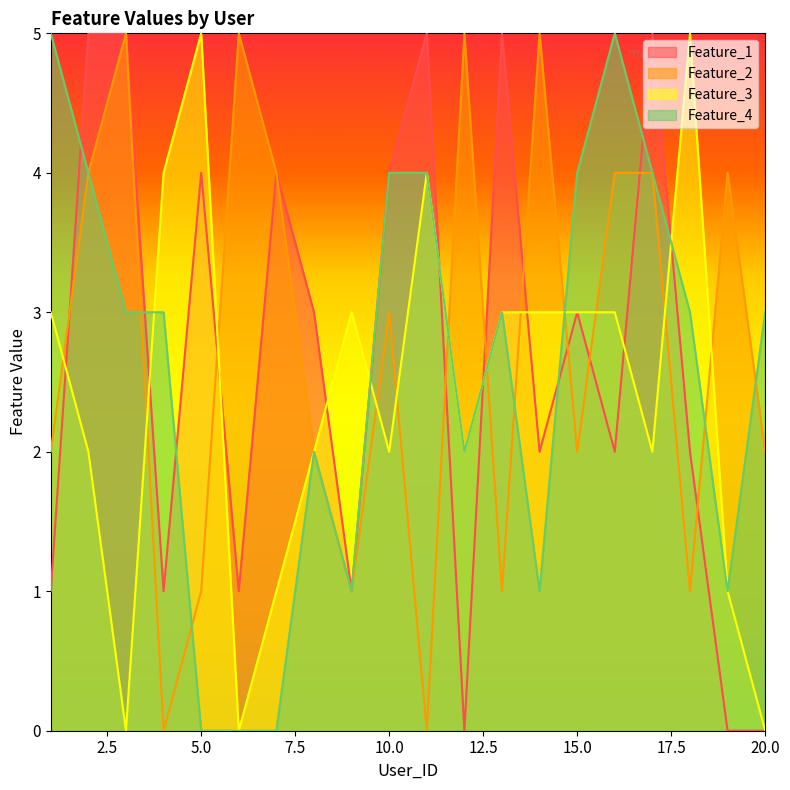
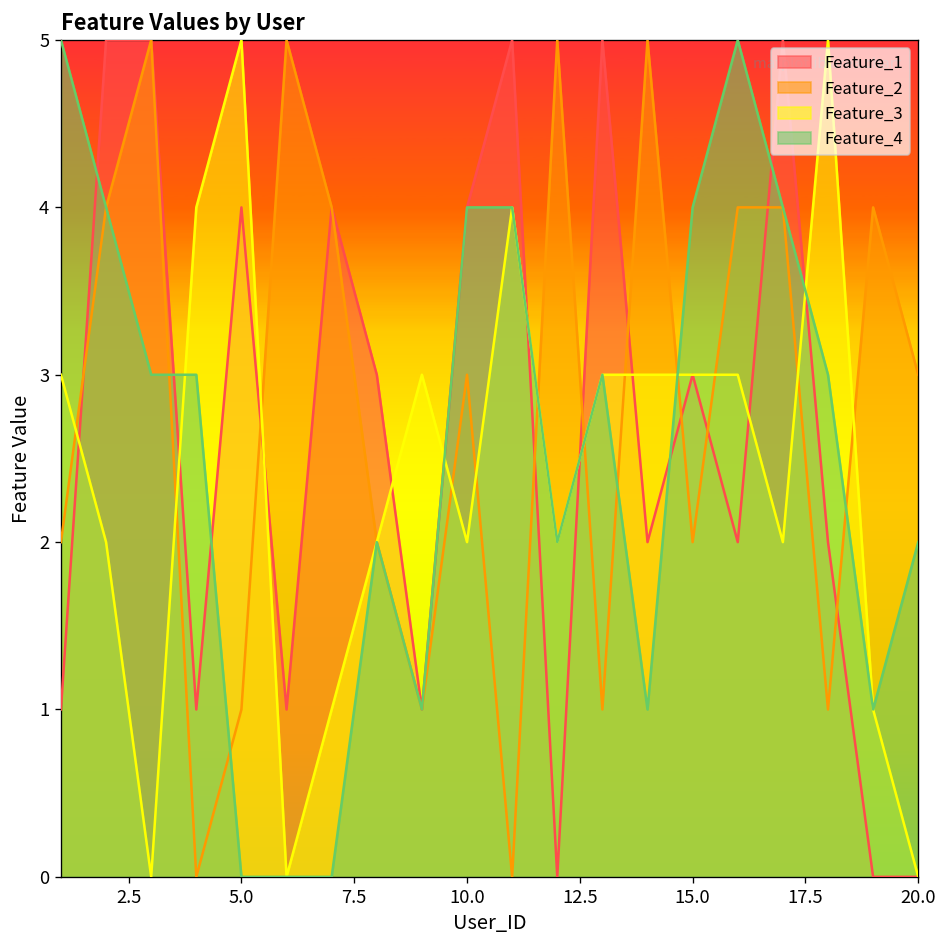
Feature_2, 20.0: 2 -> 3
Feature_4, 20.0: 3 -> 2
